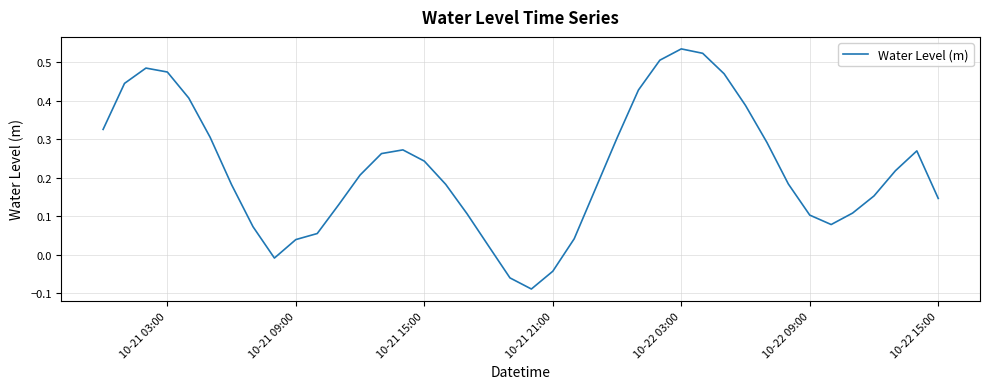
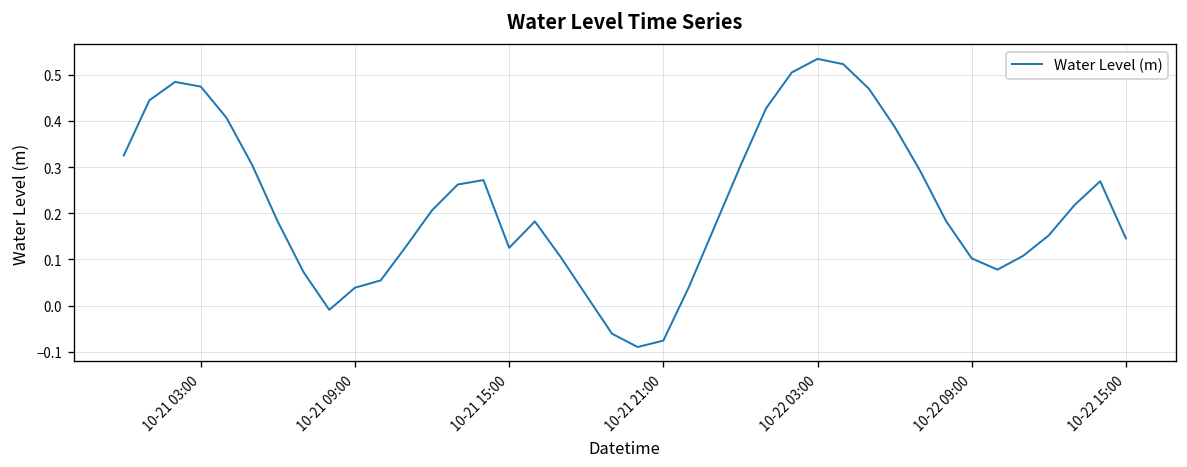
10-21 15:00: 0.24 -> 0.13
10-21 21:00: -0.04 -> -0.08
